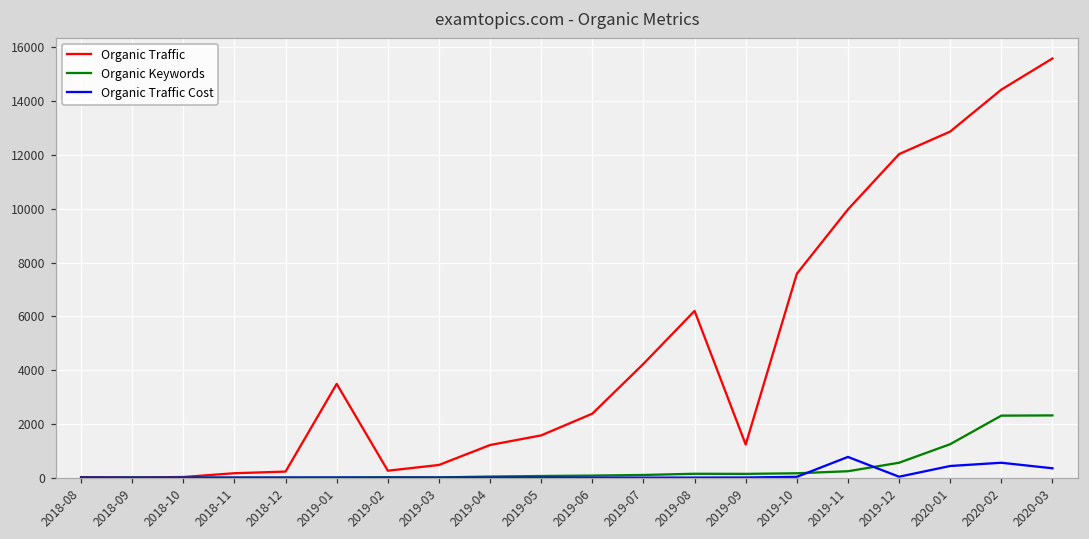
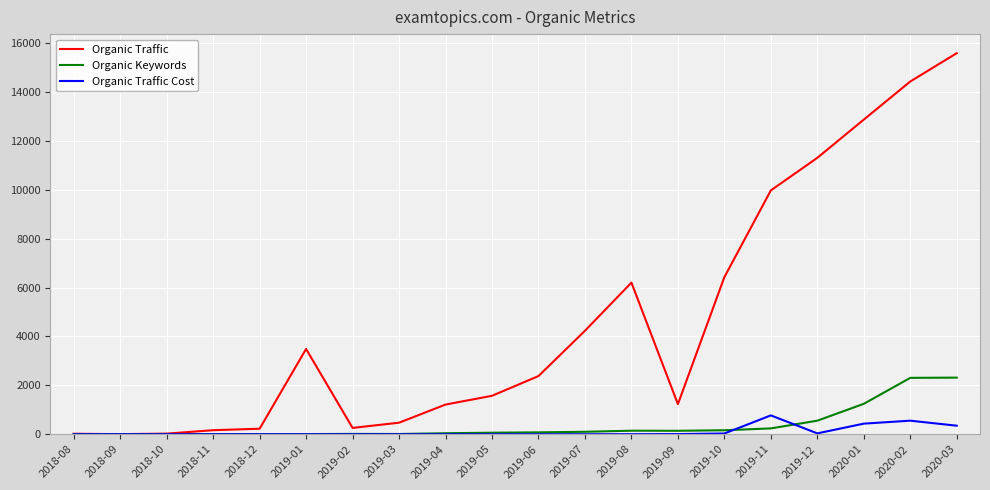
Organic Traffic, 2019-10: 7600 -> 6400
Organic Traffic, 2019-12: 12000 -> 11300
